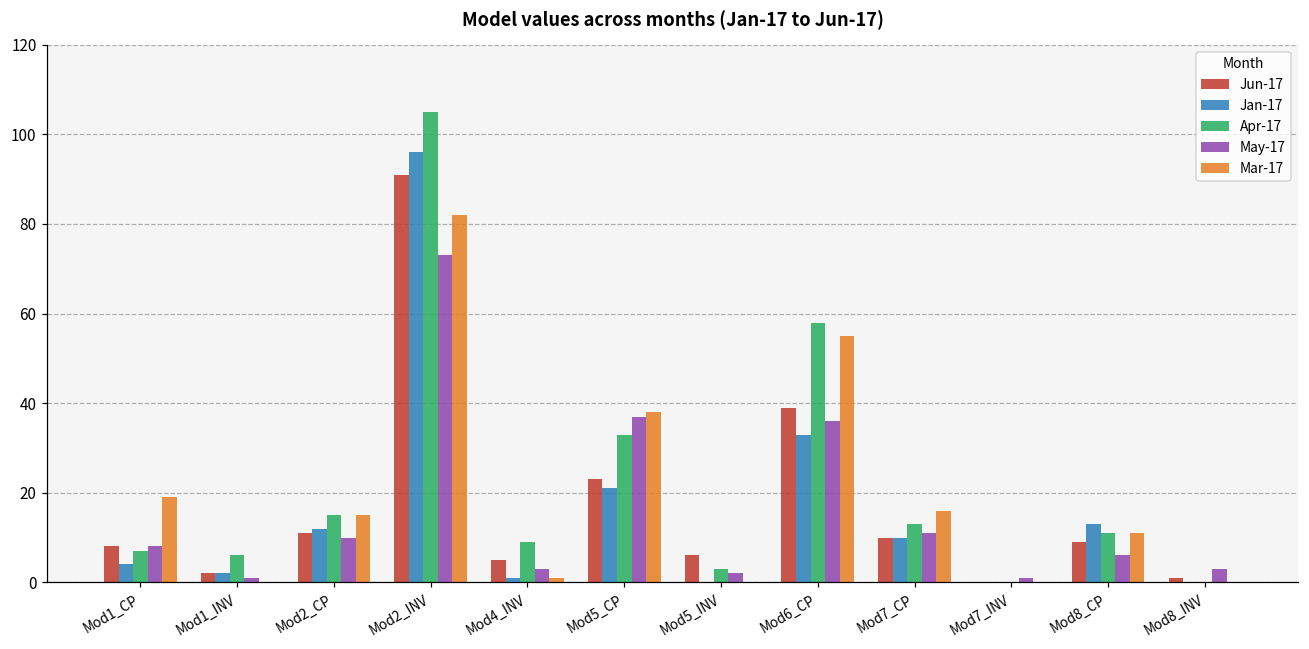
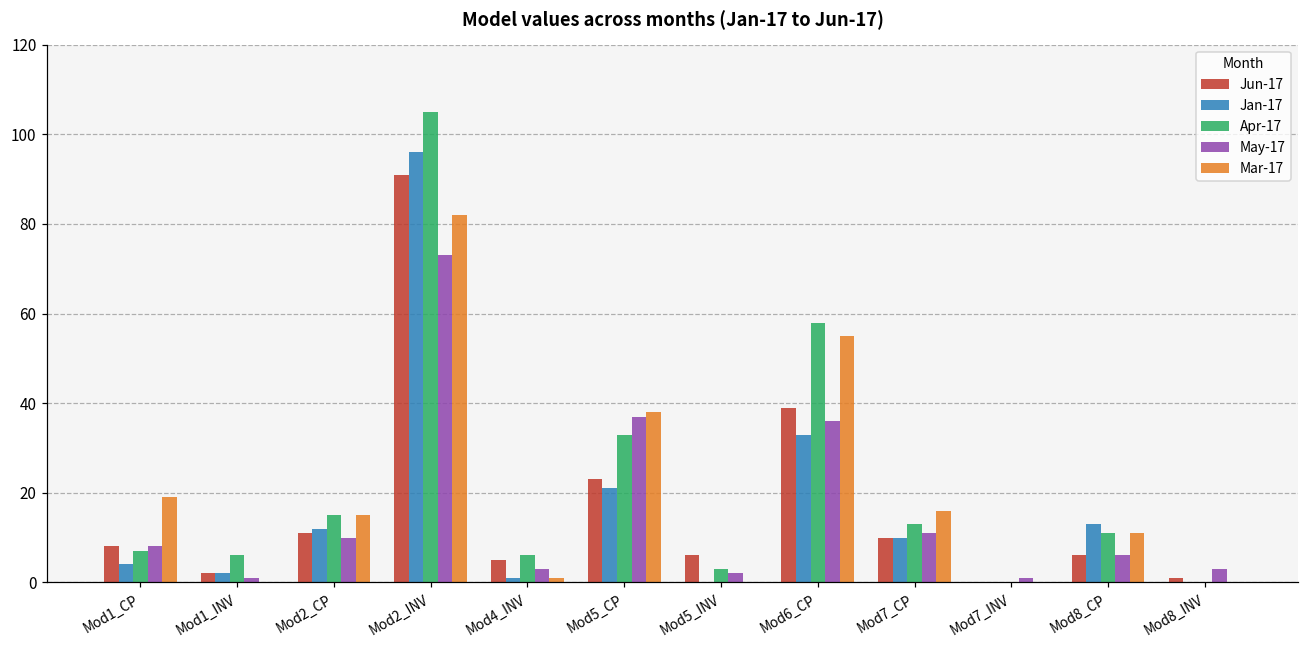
Apr-17, Mod4_INV: 9 -> 6
Jun-17, Mod8_CP: 9 -> 6
